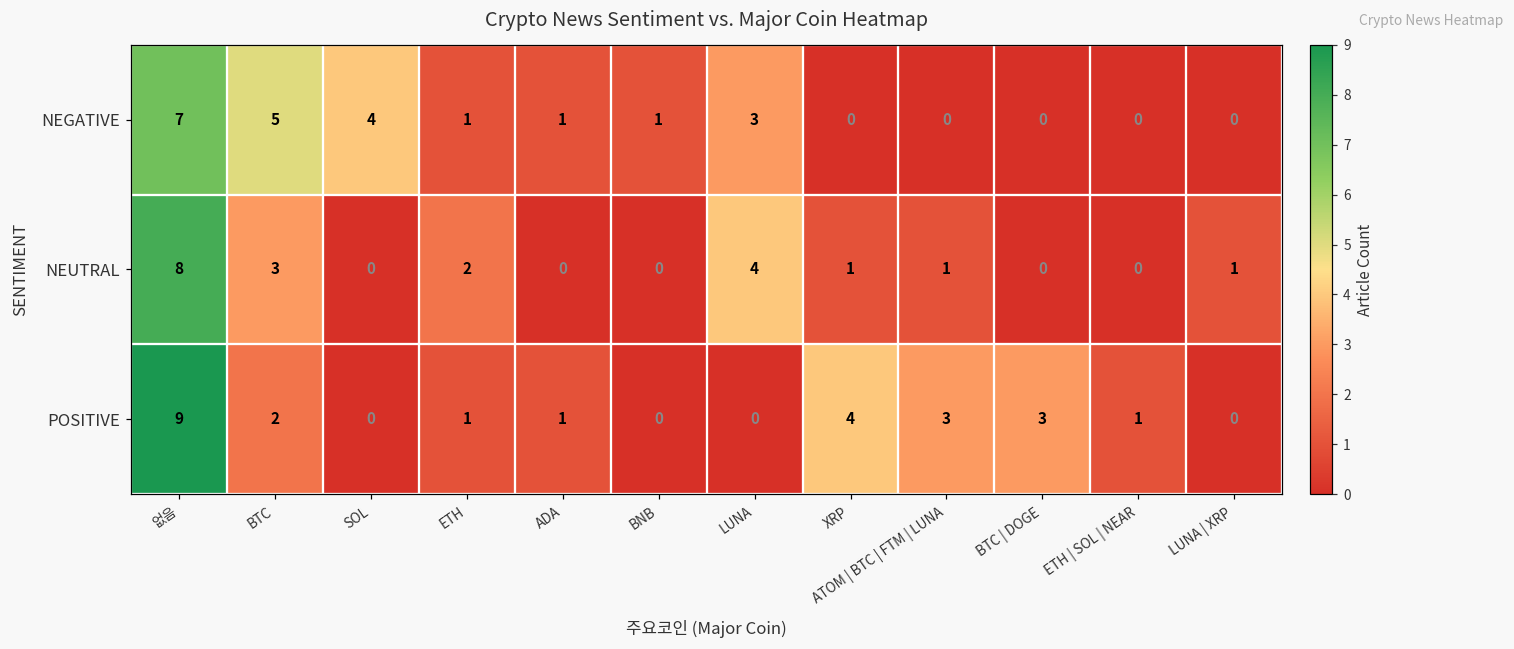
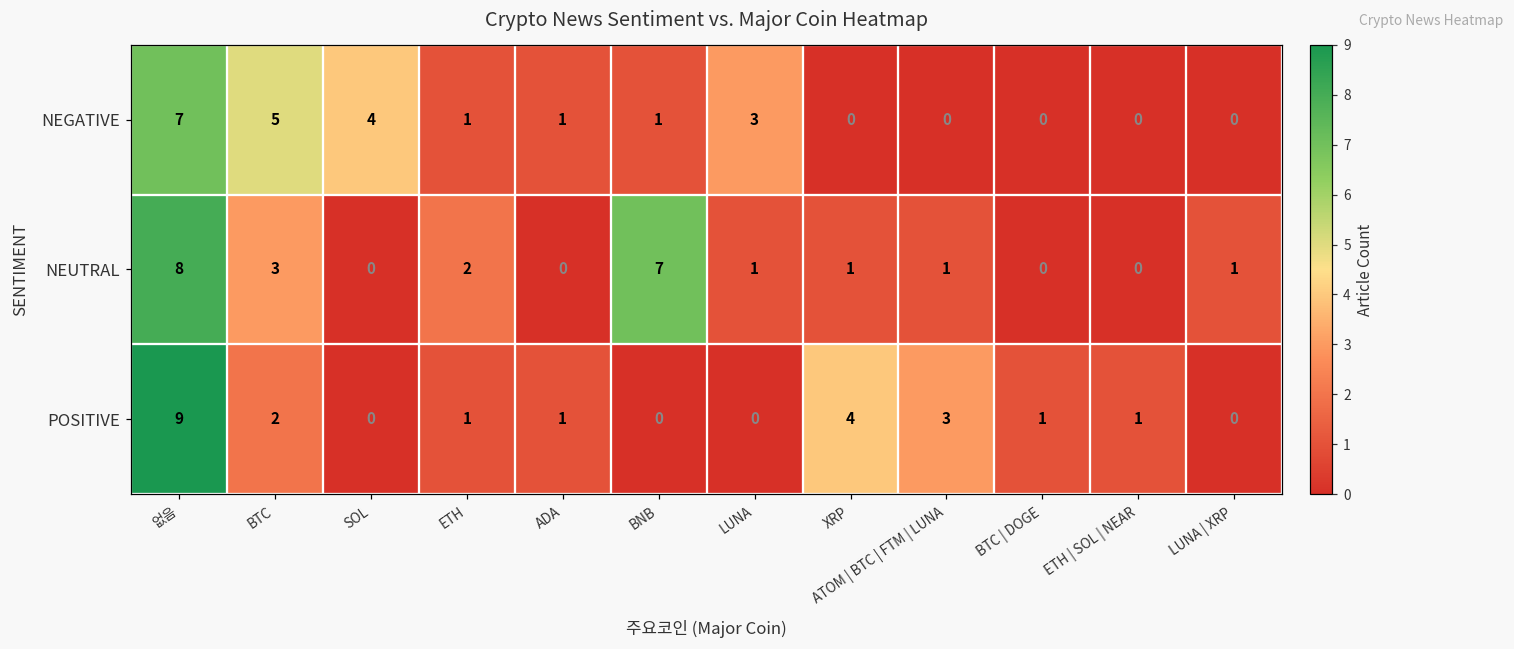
NEUTRAL, BNB: 0 -> 7
NEUTRAL, LUNA: 4 -> 1
POSITIVE, BTC | DOGE: 3 -> 1
